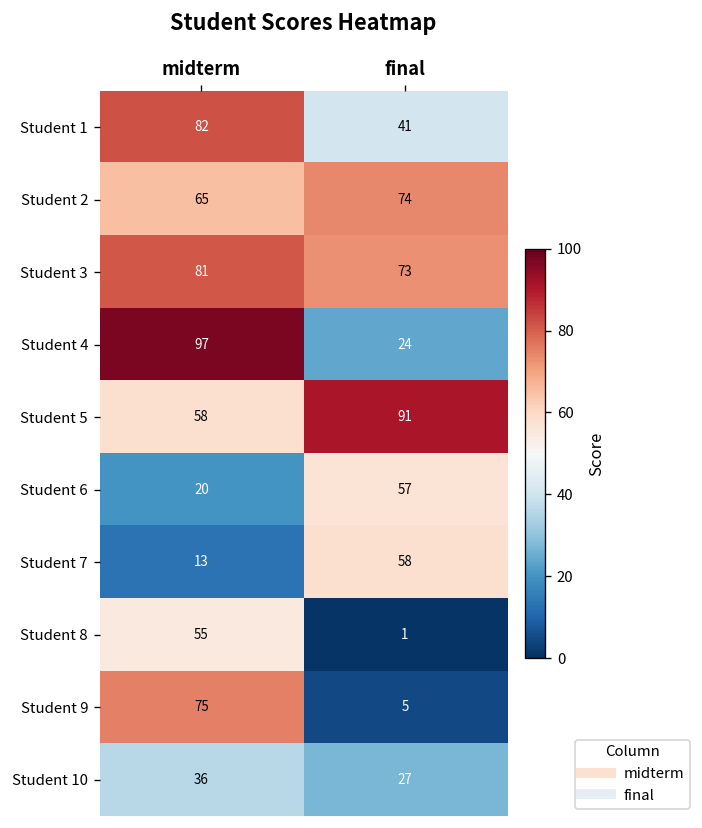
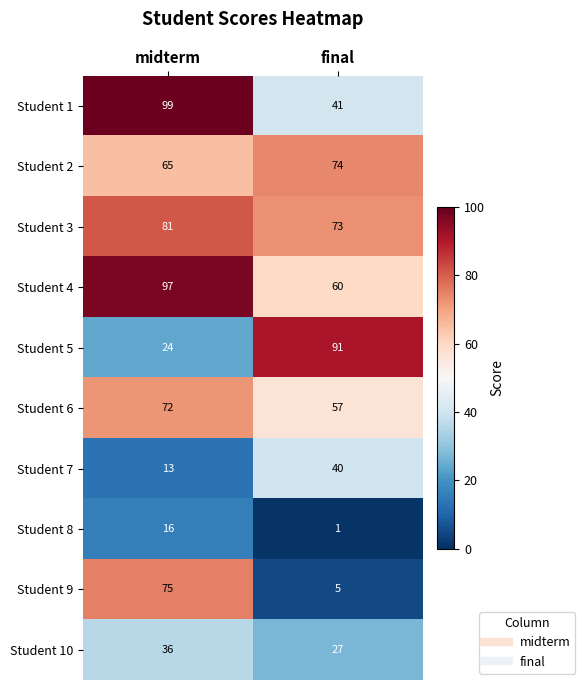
Student 1, midterm: 82 -> 99
Student 4, final: 24 -> 60
Student 5, midterm: 58 -> 24
Student 6, midterm: 20 -> 72
Student 7, final: 58 -> 40
Student 8, midterm: 55 -> 16
